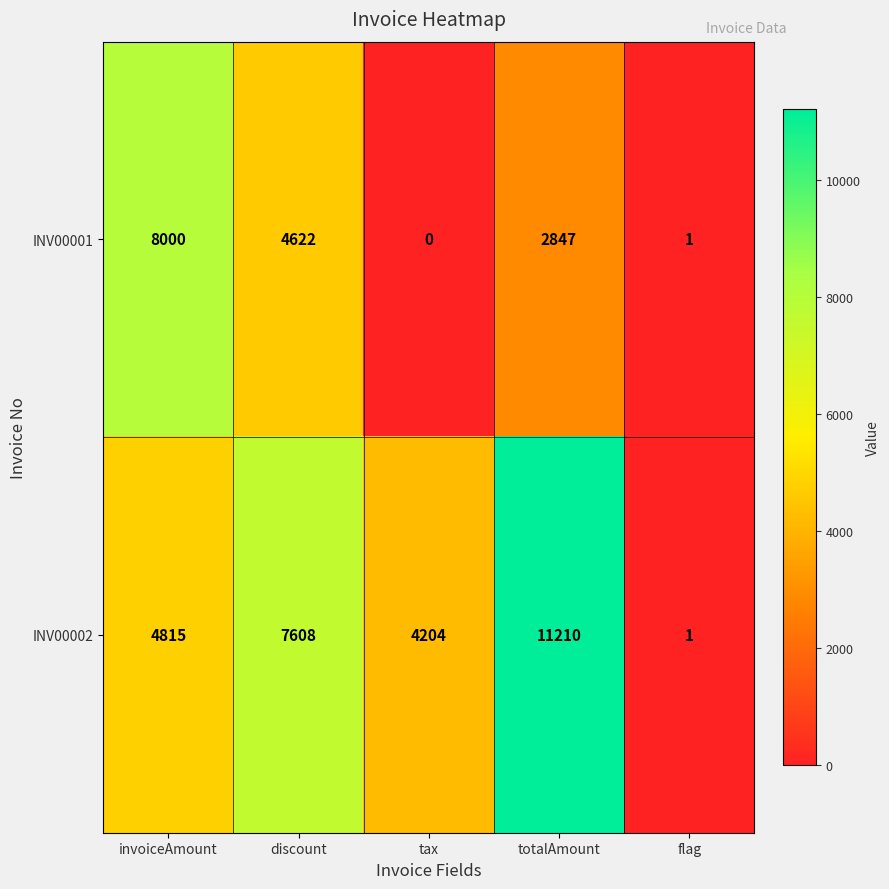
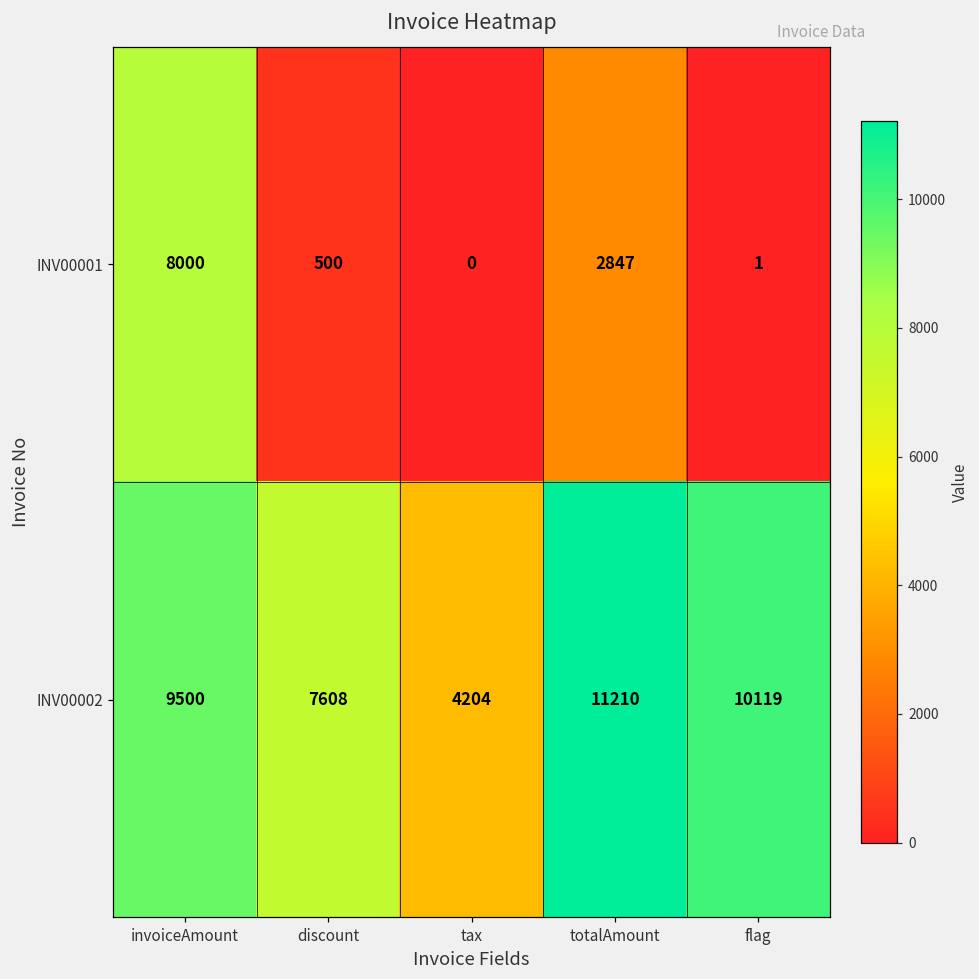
INV00001, discount: 4622 -> 500
INV00002, invoiceAmount: 4815 -> 9500
INV00002, flag: 1 -> 10119
